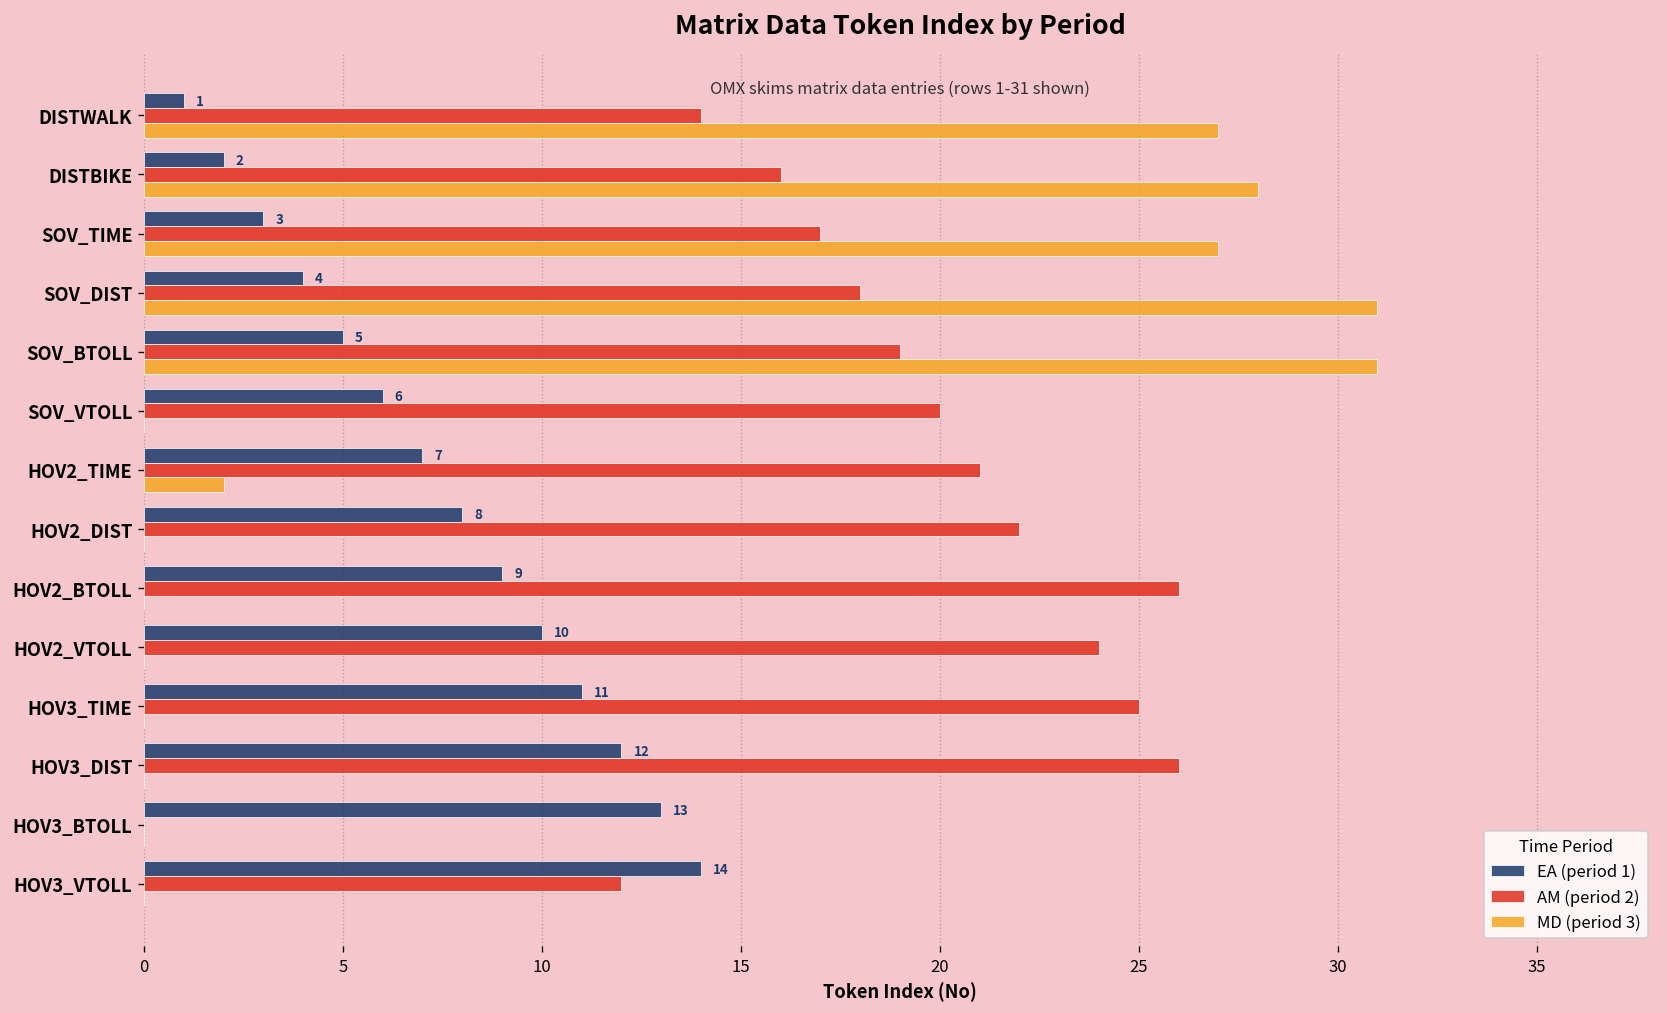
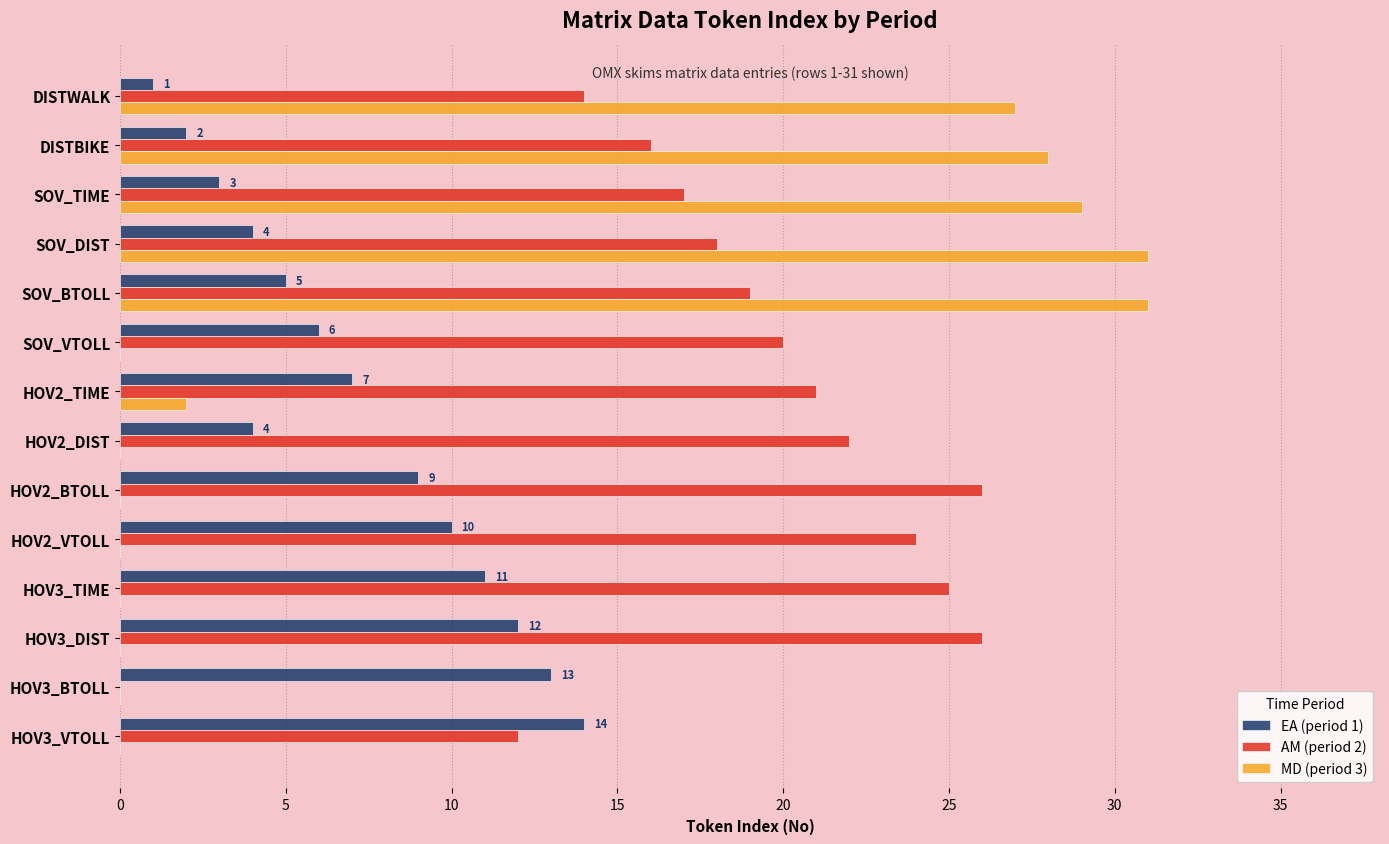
MD (period 3), SOV_TIME: 27 -> 29
EA (period 1), HOV2_DIST: 8 -> 4
